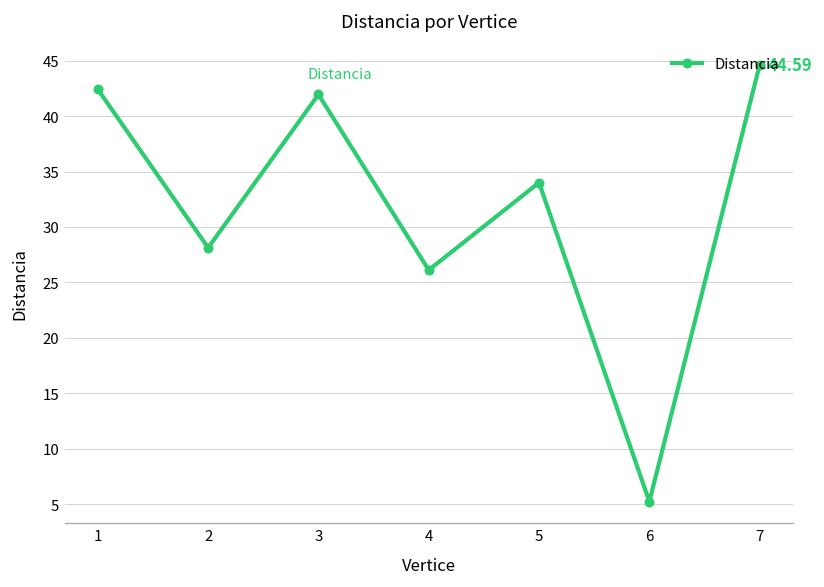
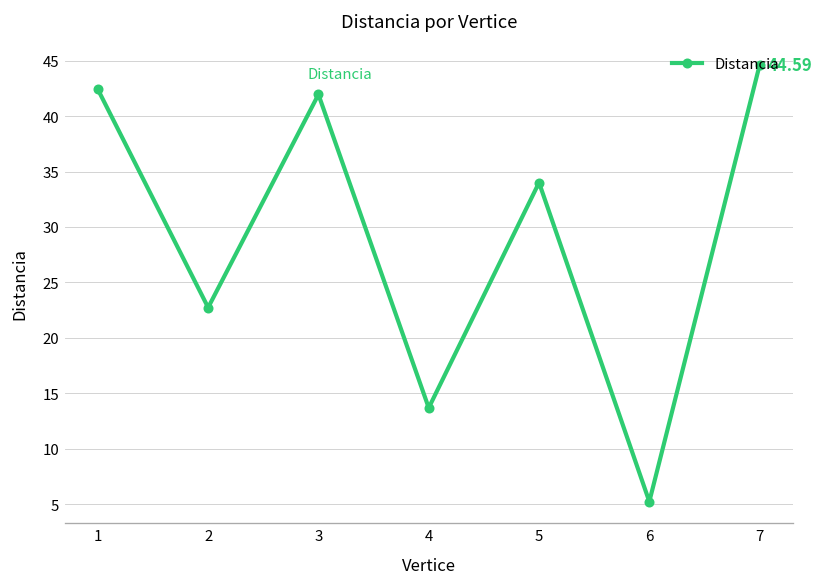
2: 28 -> 23
4: 26 -> 14
